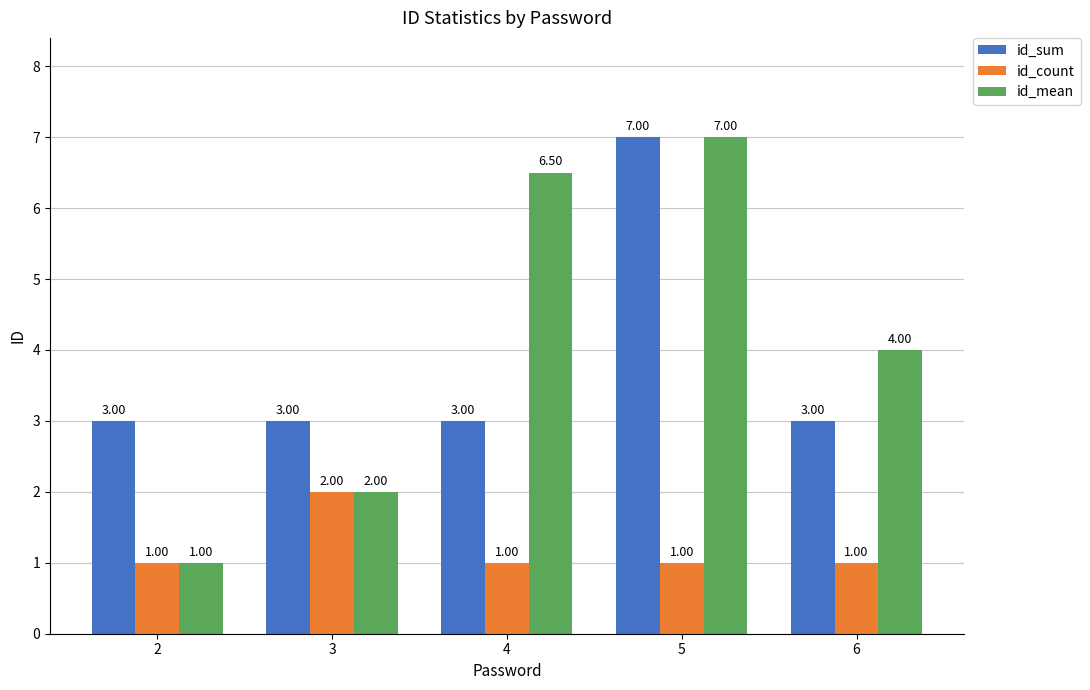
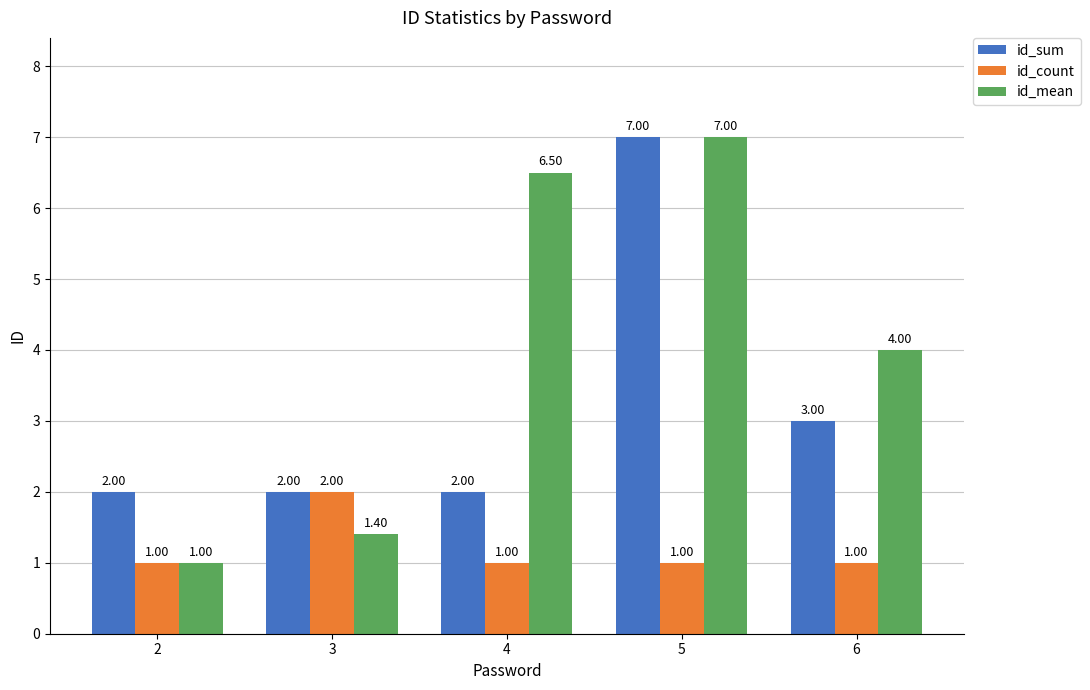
id_sum, 2: 3.00 -> 2.00
id_sum, 3: 3.00 -> 2.00
id_mean, 3: 2.00 -> 1.40
id_sum, 4: 3.00 -> 2.00
